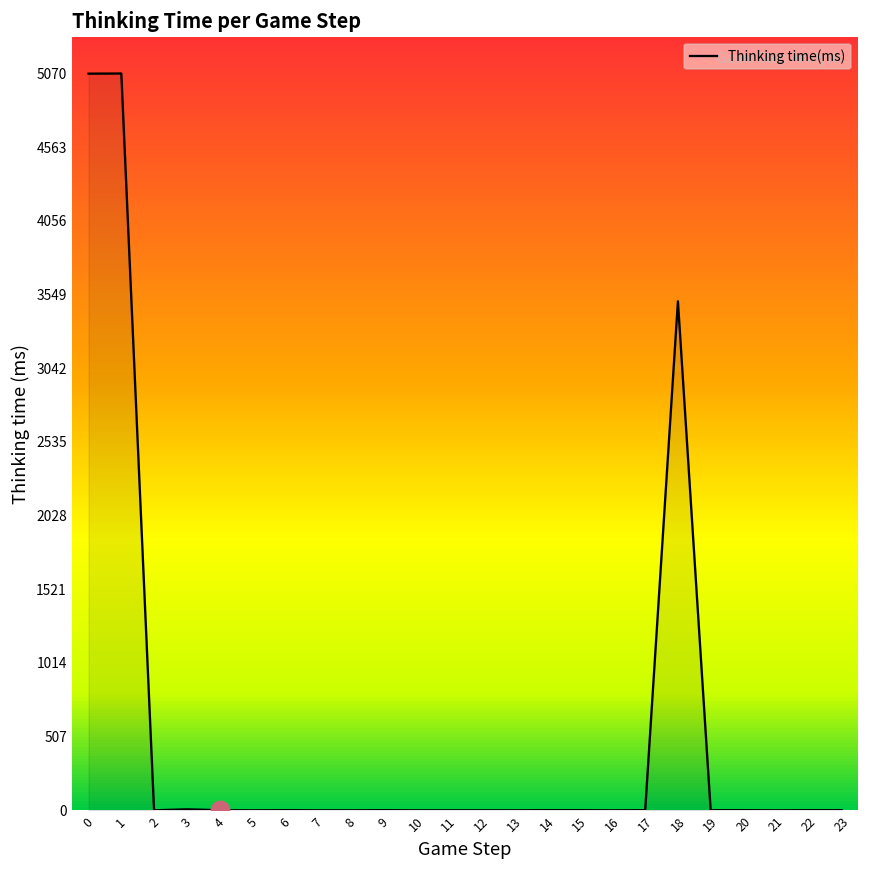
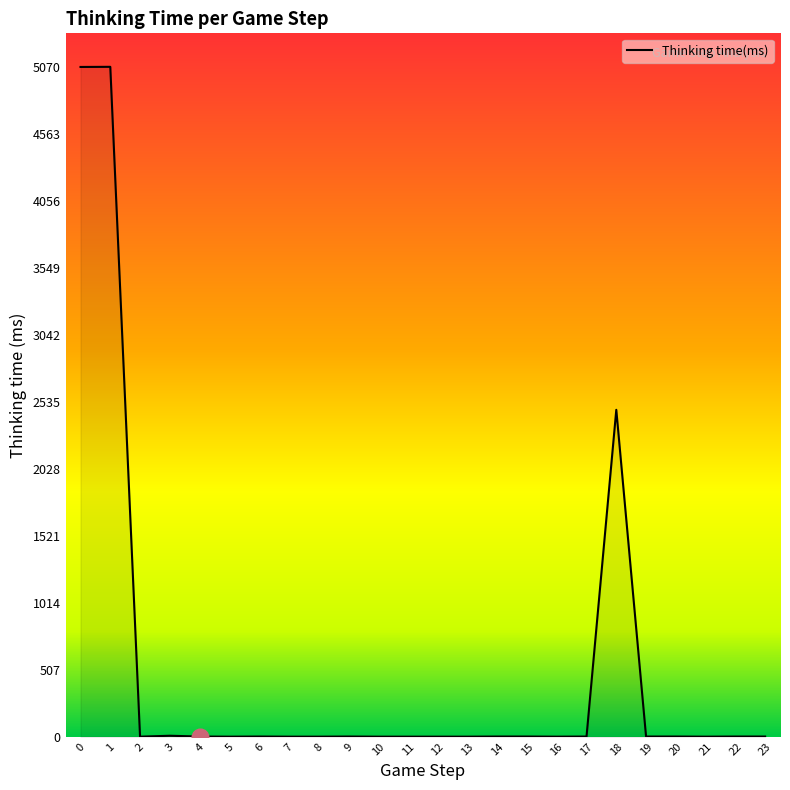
Thinking time(ms), 18: 3500 -> 2470
